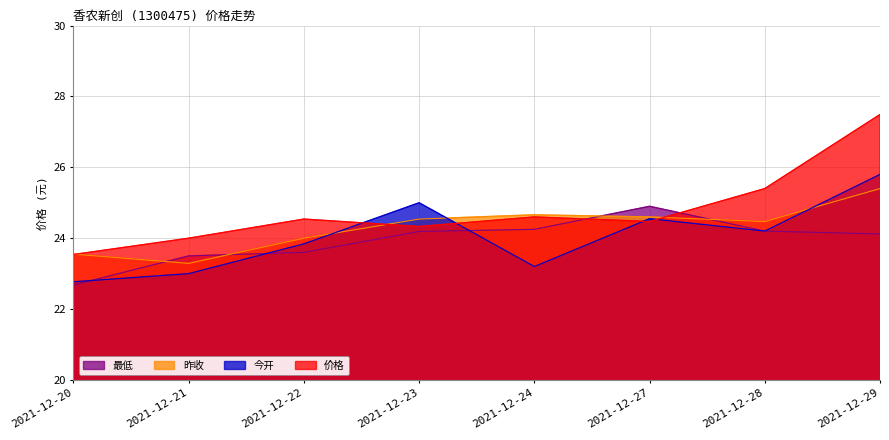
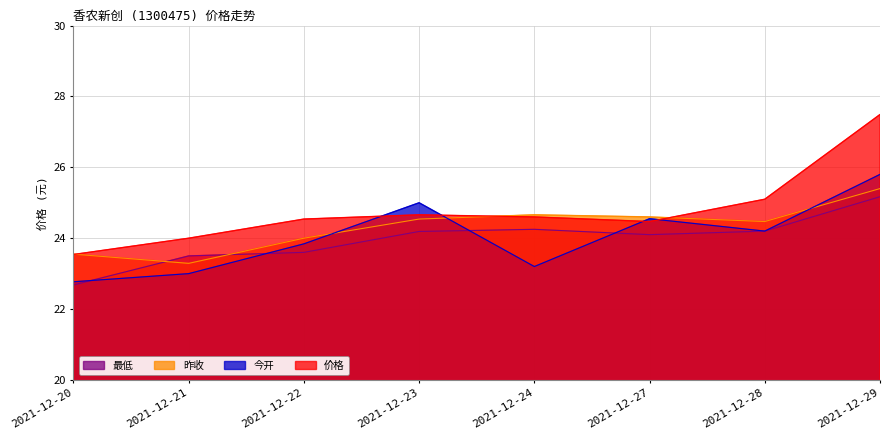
价格, 2021-12-23: 24.3 -> 24.7
最低, 2021-12-27: 24.9 -> 24.1
价格, 2021-12-28: 25.4 -> 25.1
最低, 2021-12-29: 24.1 -> 25.2
